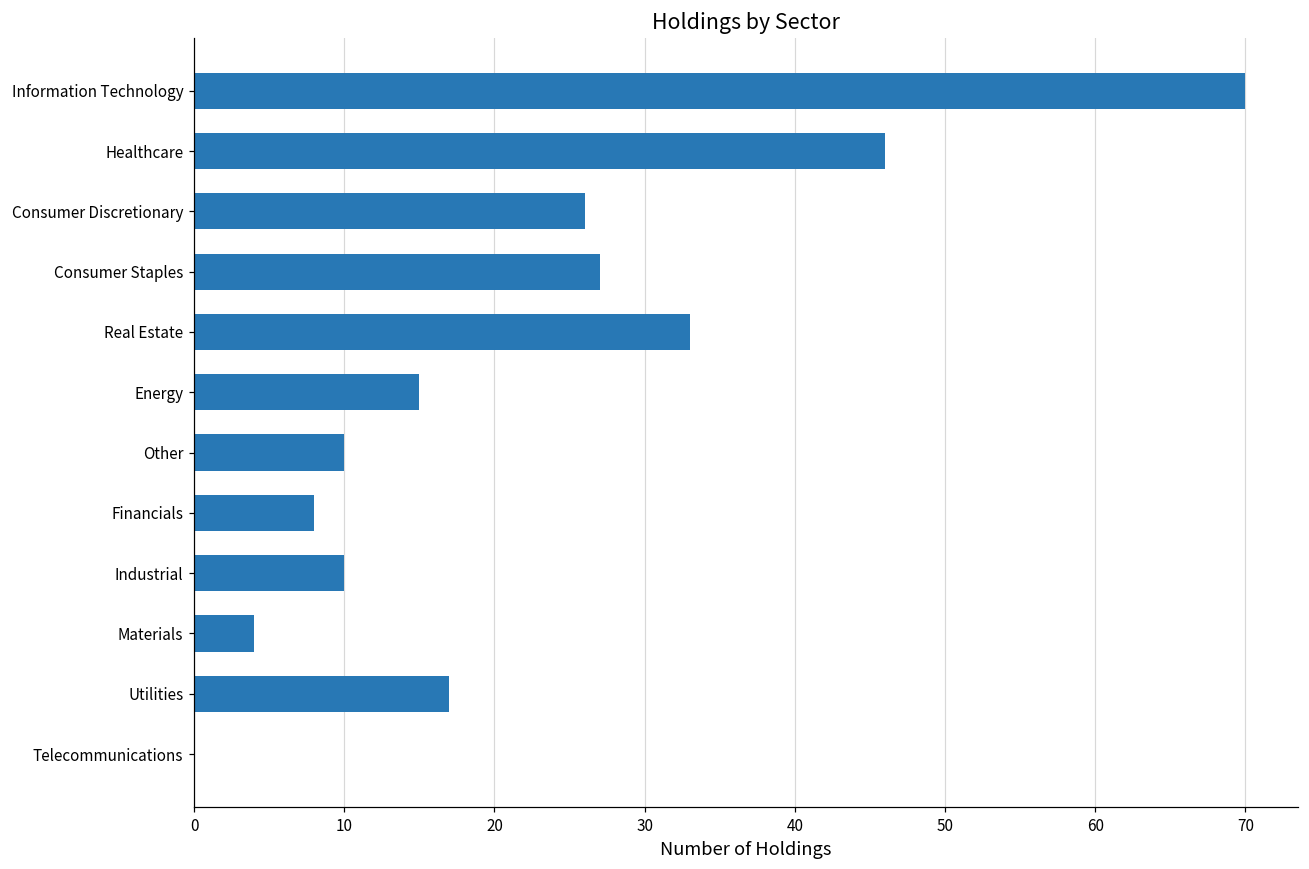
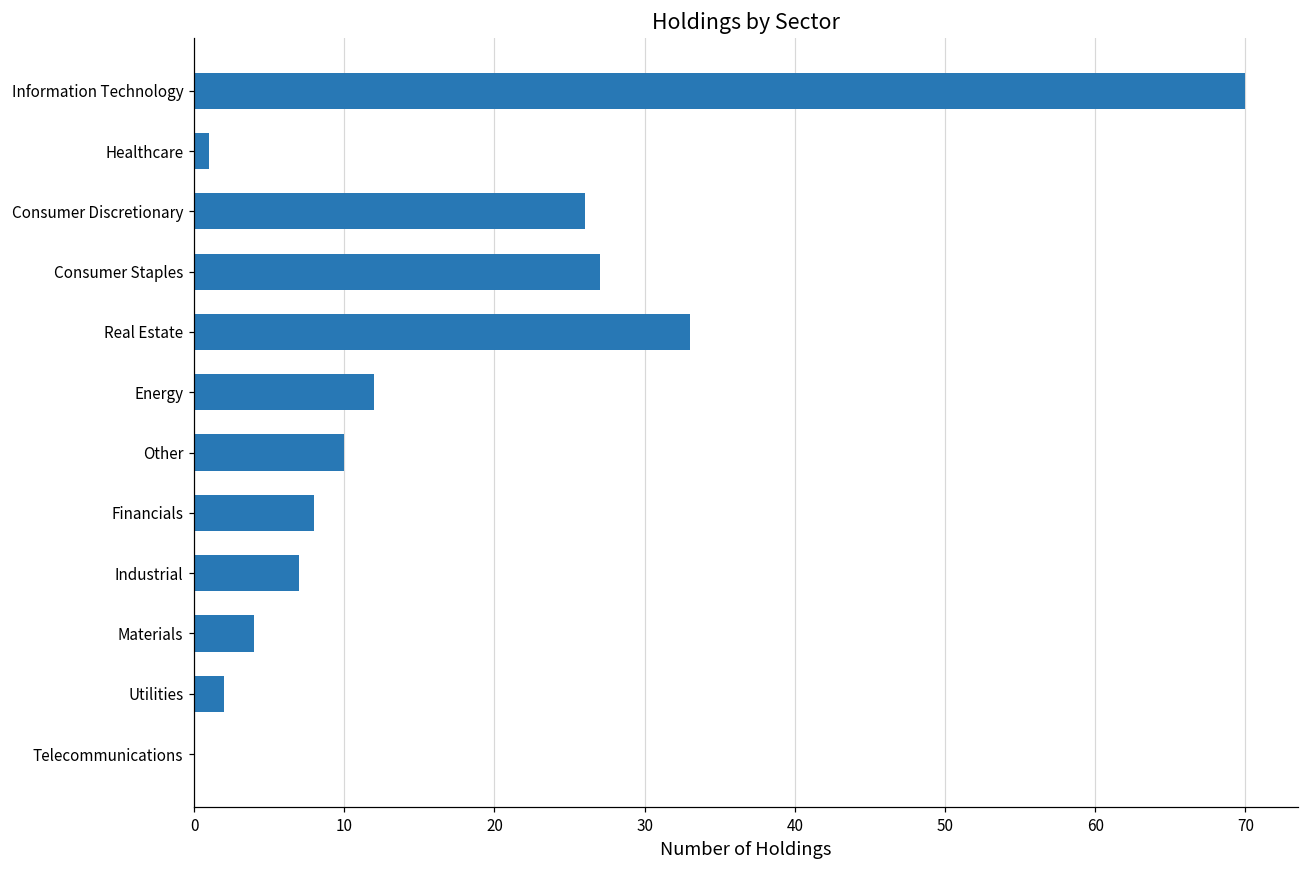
Healthcare: 46 -> 1
Energy: 15 -> 12
Industrial: 10 -> 7
Utilities: 17 -> 2
